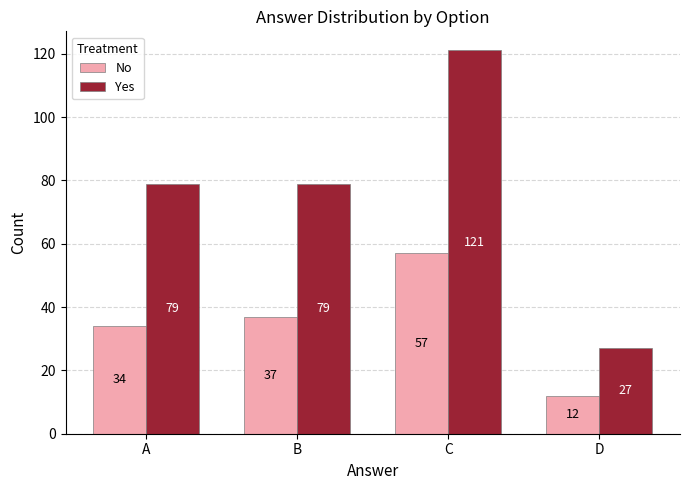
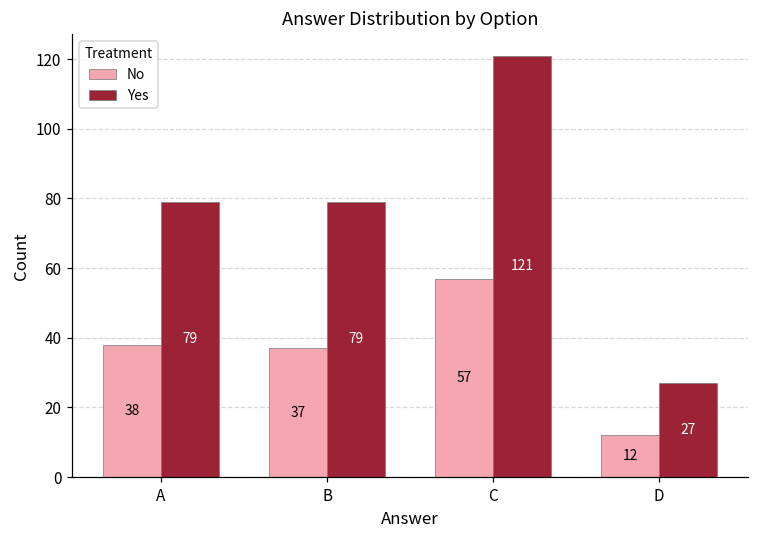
No, A: 34 -> 38
